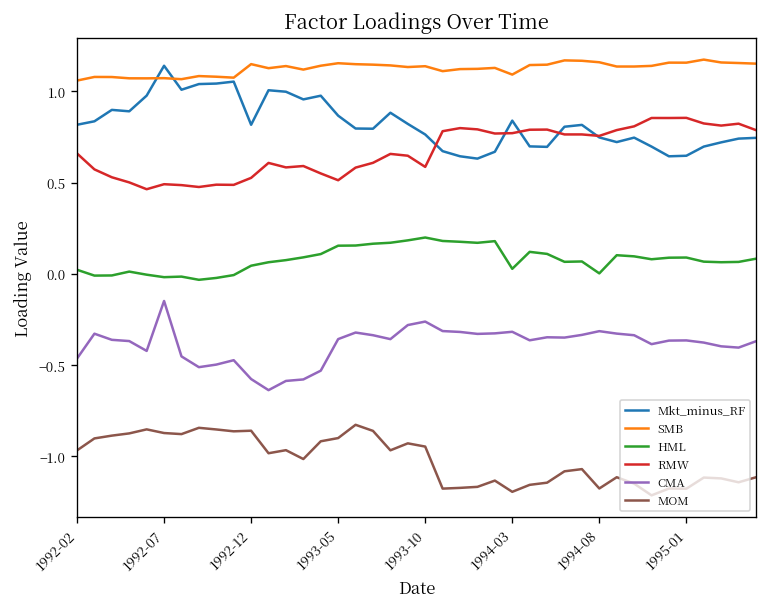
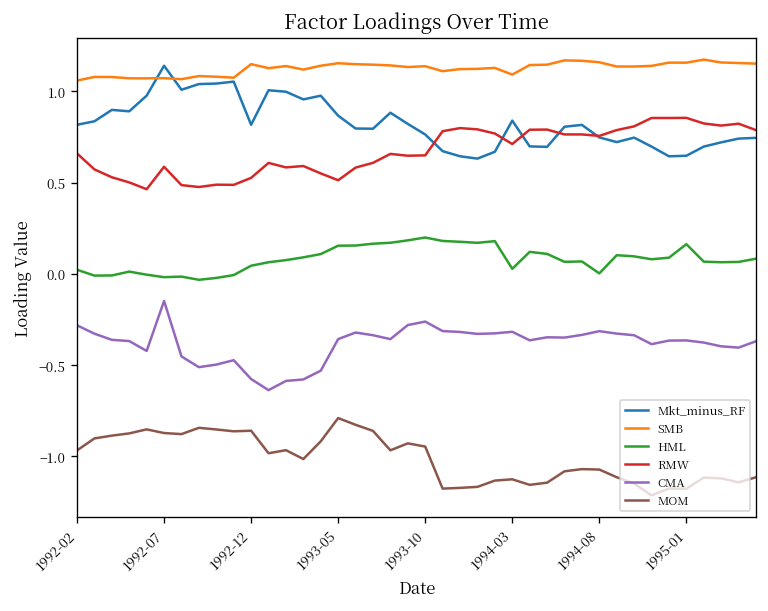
CMA, 1992-02: -0.46 -> -0.28
RMW, 1992-07: 0.49 -> 0.59
MOM, 1993-05: -0.90 -> -0.79
RMW, 1993-10: 0.59 -> 0.65
RMW, 1994-03: 0.77 -> 0.71
MOM, 1994-03: -1.19 -> -1.13
MOM, 1994-08: -1.18 -> -1.07
HML, 1995-01: 0.09 -> 0.16
